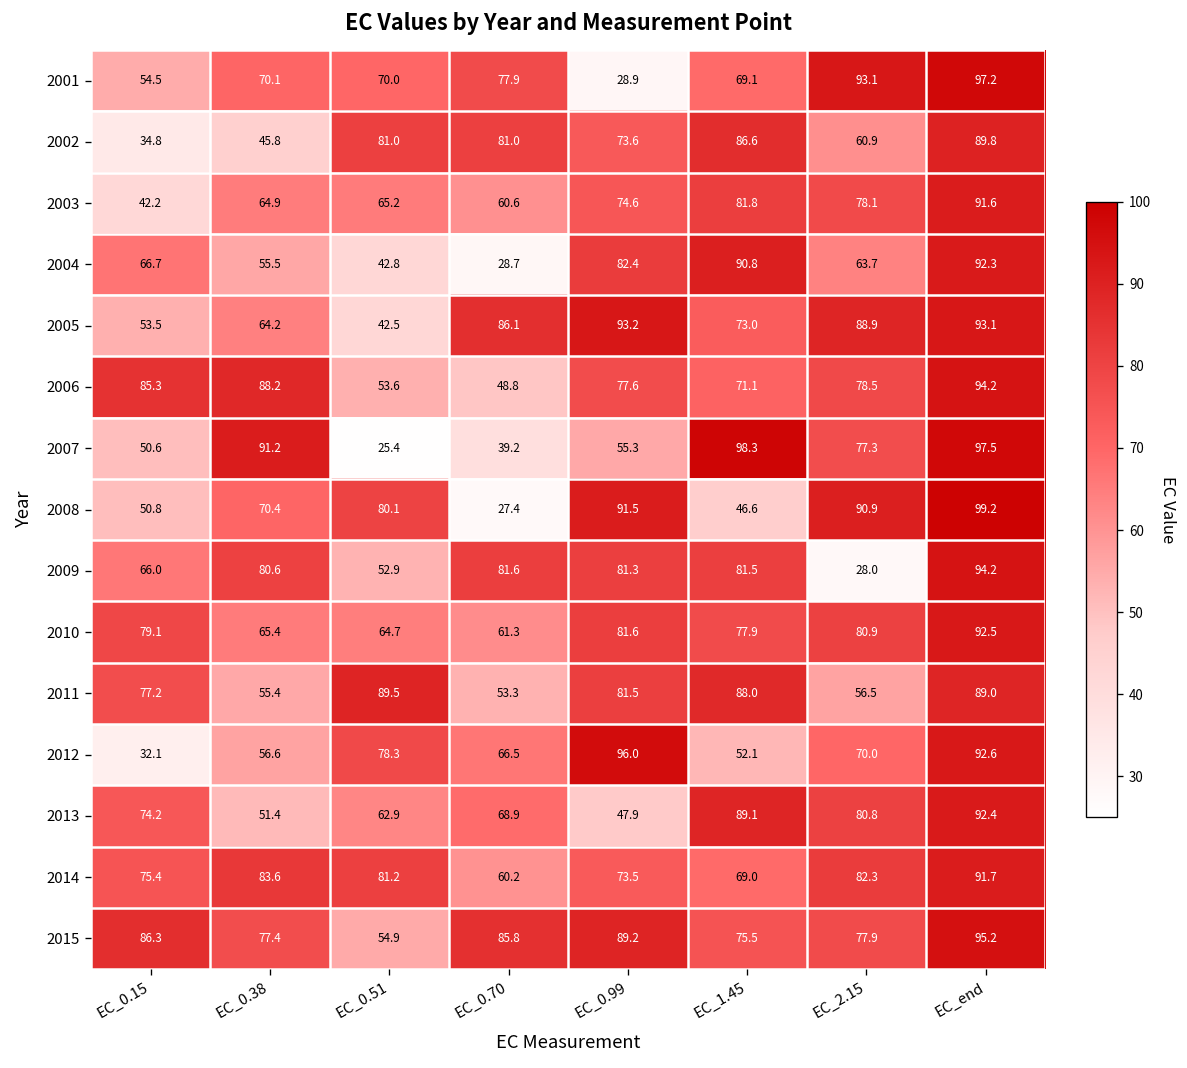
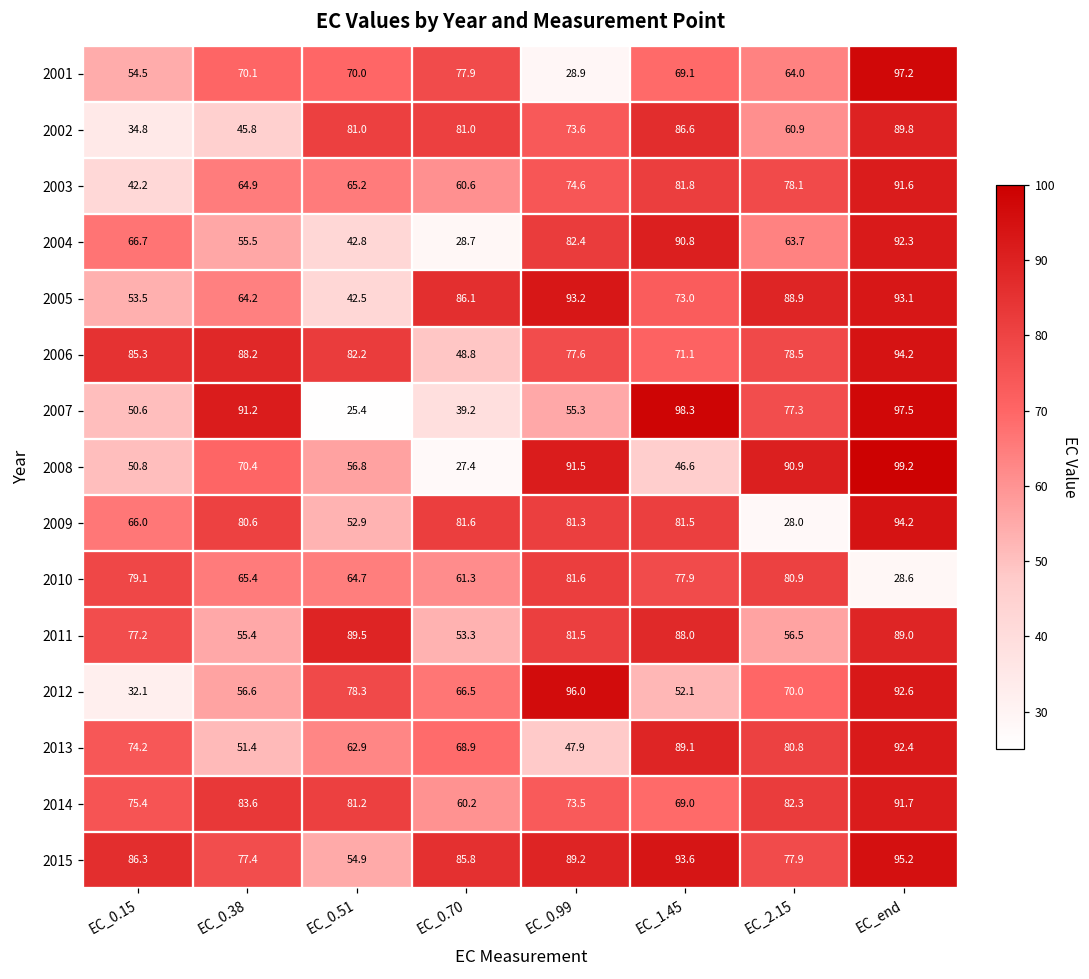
2001, EC_2.15: 93.1 -> 64.0
2006, EC_0.51: 53.6 -> 82.2
2008, EC_0.51: 80.1 -> 56.8
2010, EC_end: 92.5 -> 28.6
2015, EC_1.45: 75.5 -> 93.6
